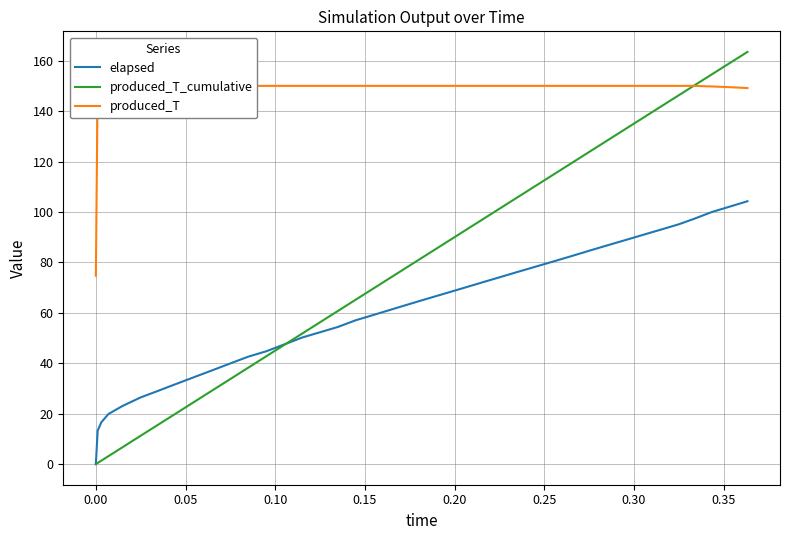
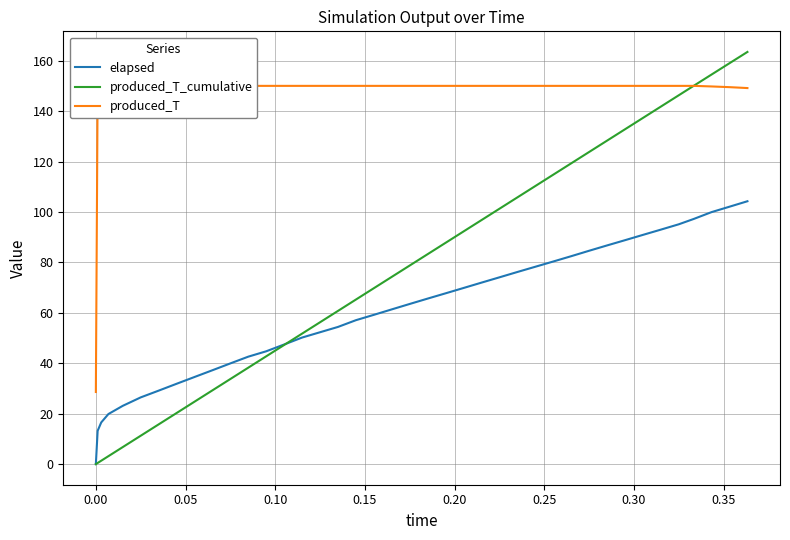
produced_T, 0.00: 75 -> 29
